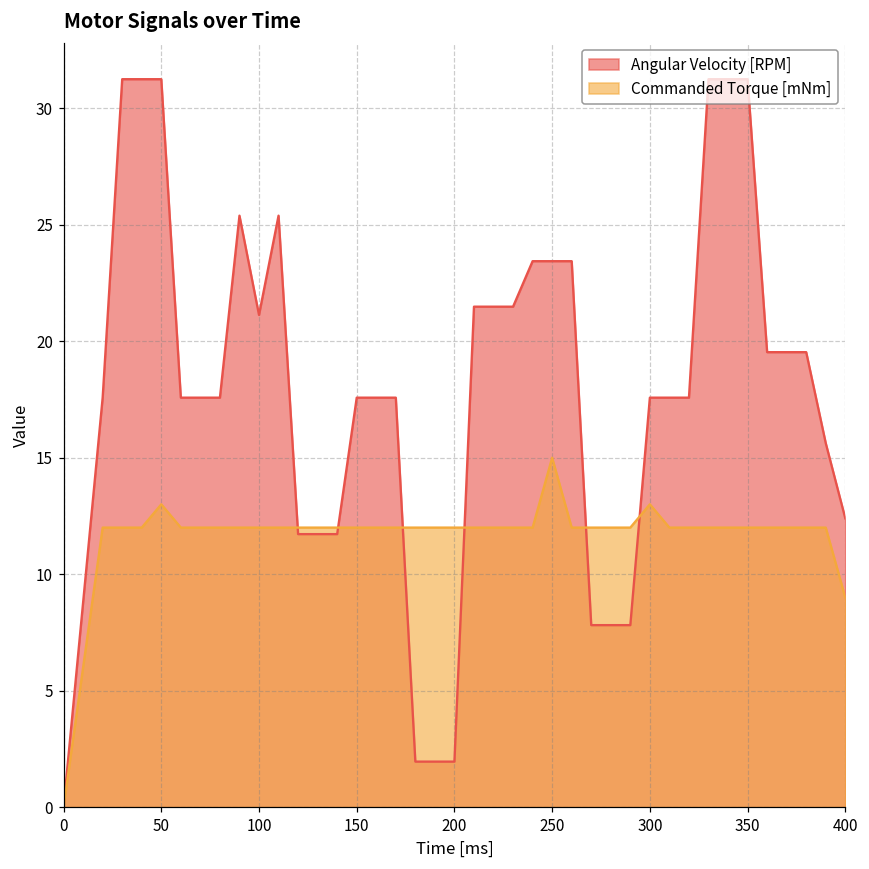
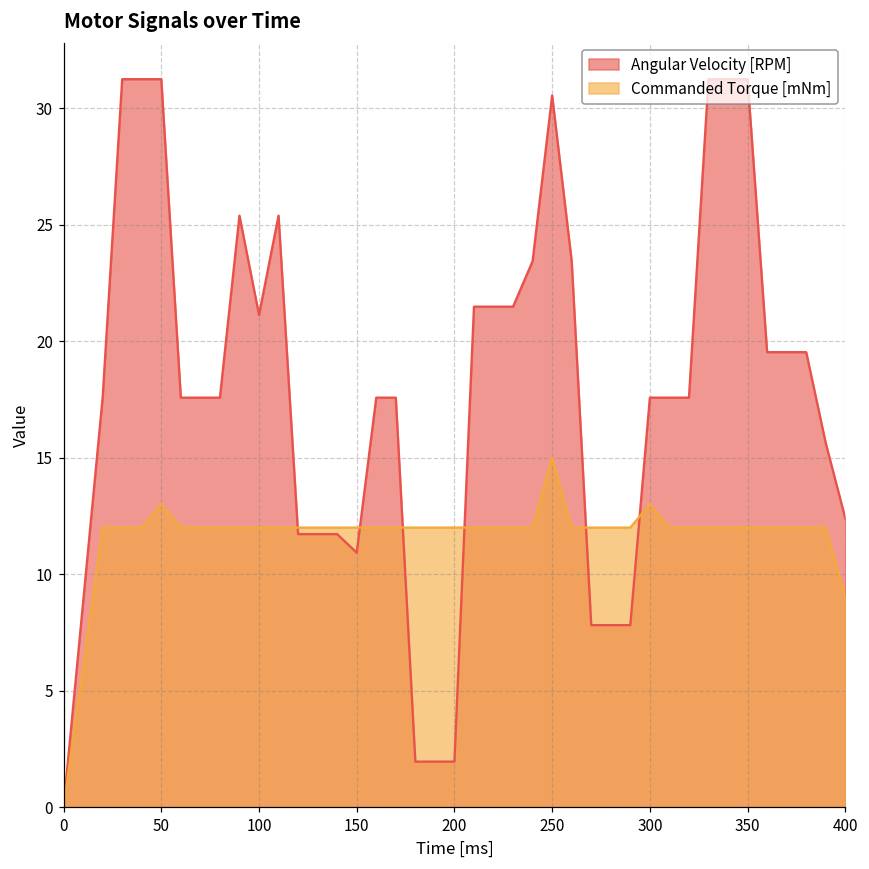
Angular Velocity [RPM], 150: 17.6 -> 10.9
Angular Velocity [RPM], 250: 23.4 -> 30.6
